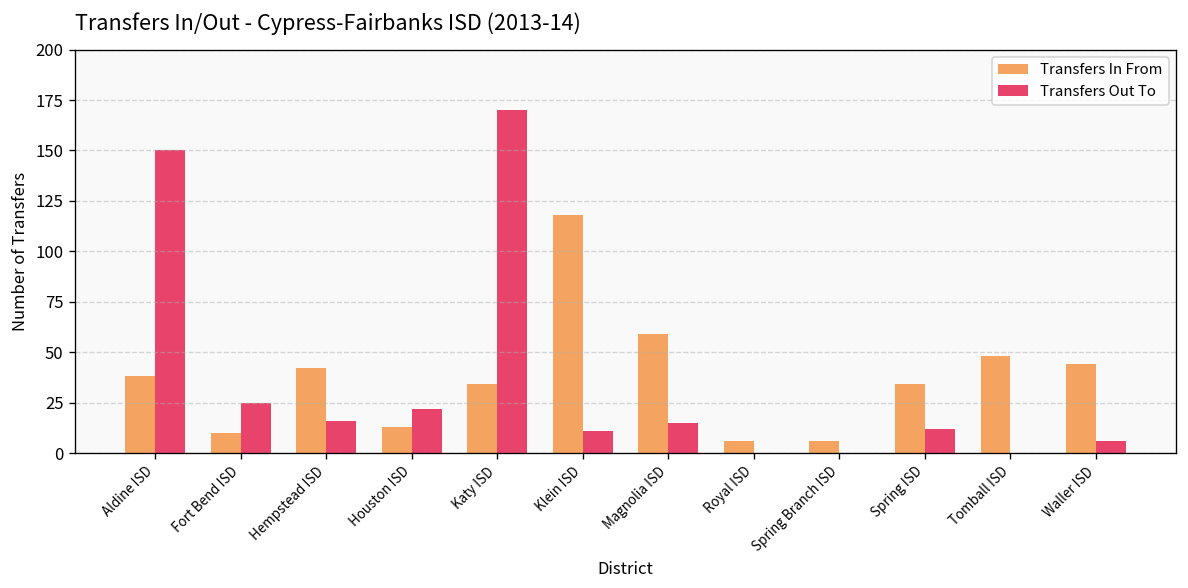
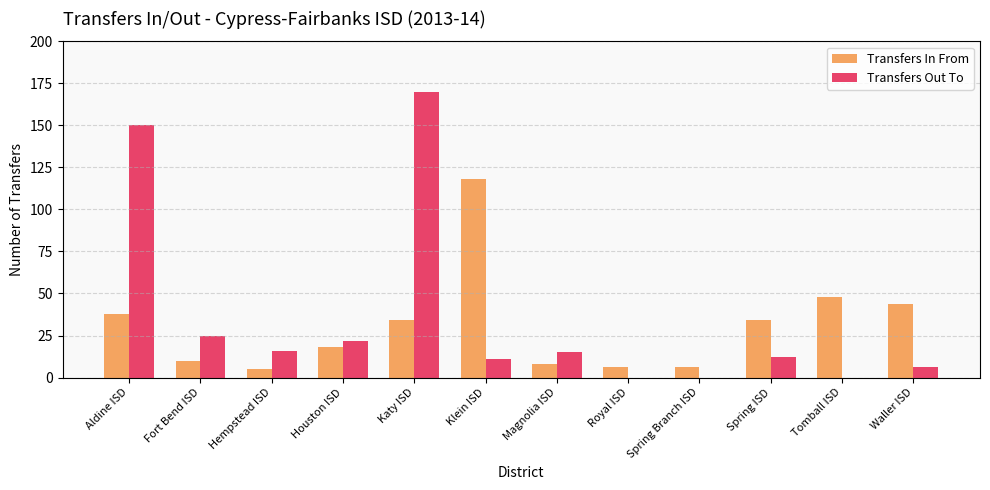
Transfers In From, Hempstead ISD: 42 -> 5
Transfers In From, Houston ISD: 13 -> 18
Transfers In From, Magnolia ISD: 59 -> 8
